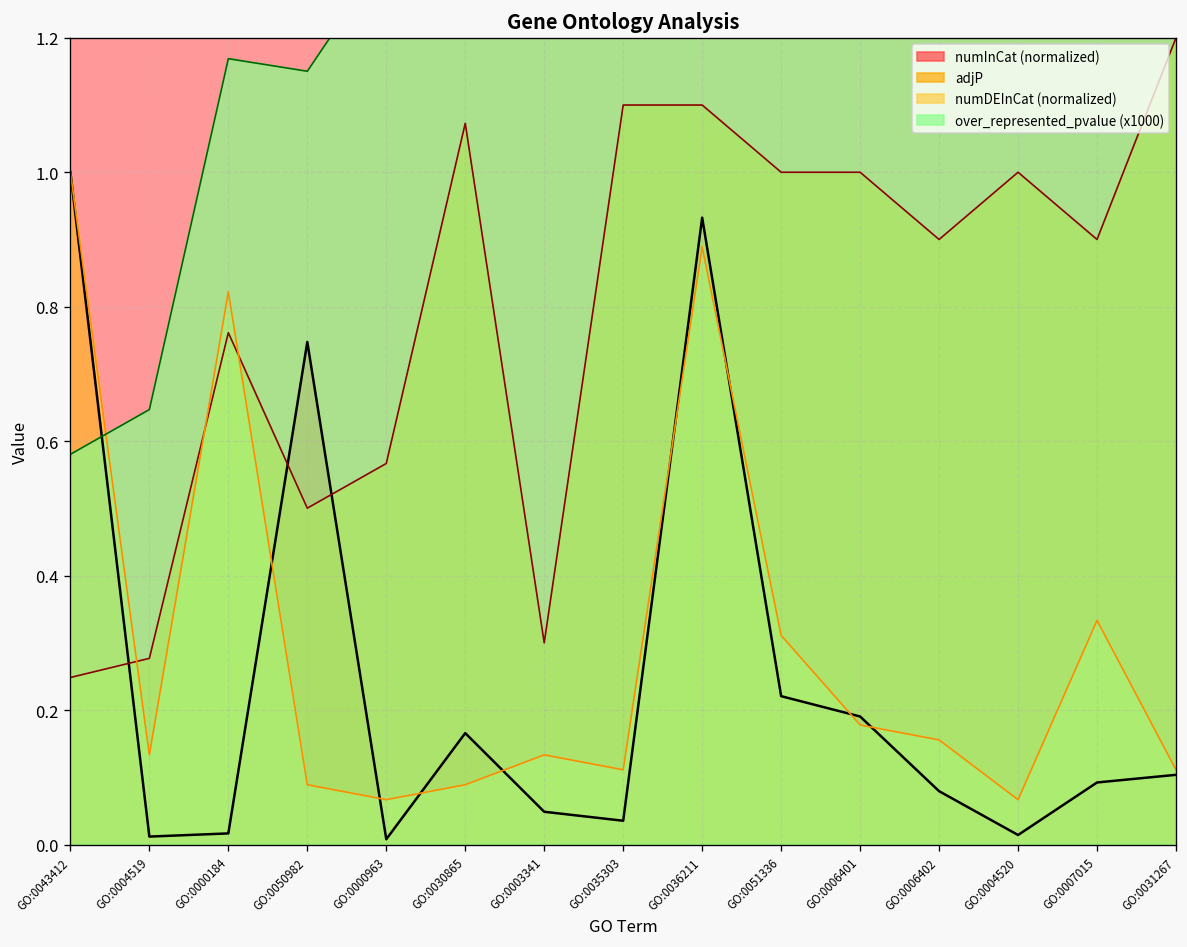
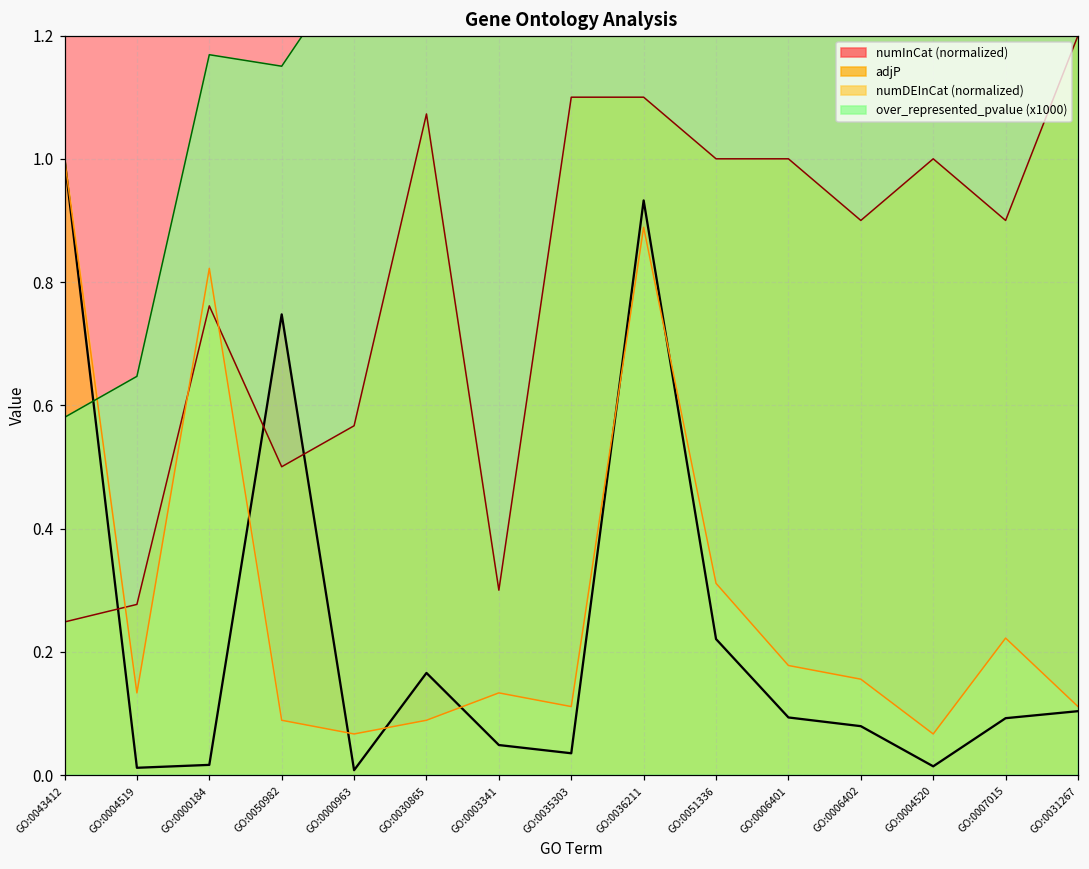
numInCat (normalized), GO:0006401: 0.19 -> 0.09
numDEInCat (normalized), GO:0007015: 0.33 -> 0.22
